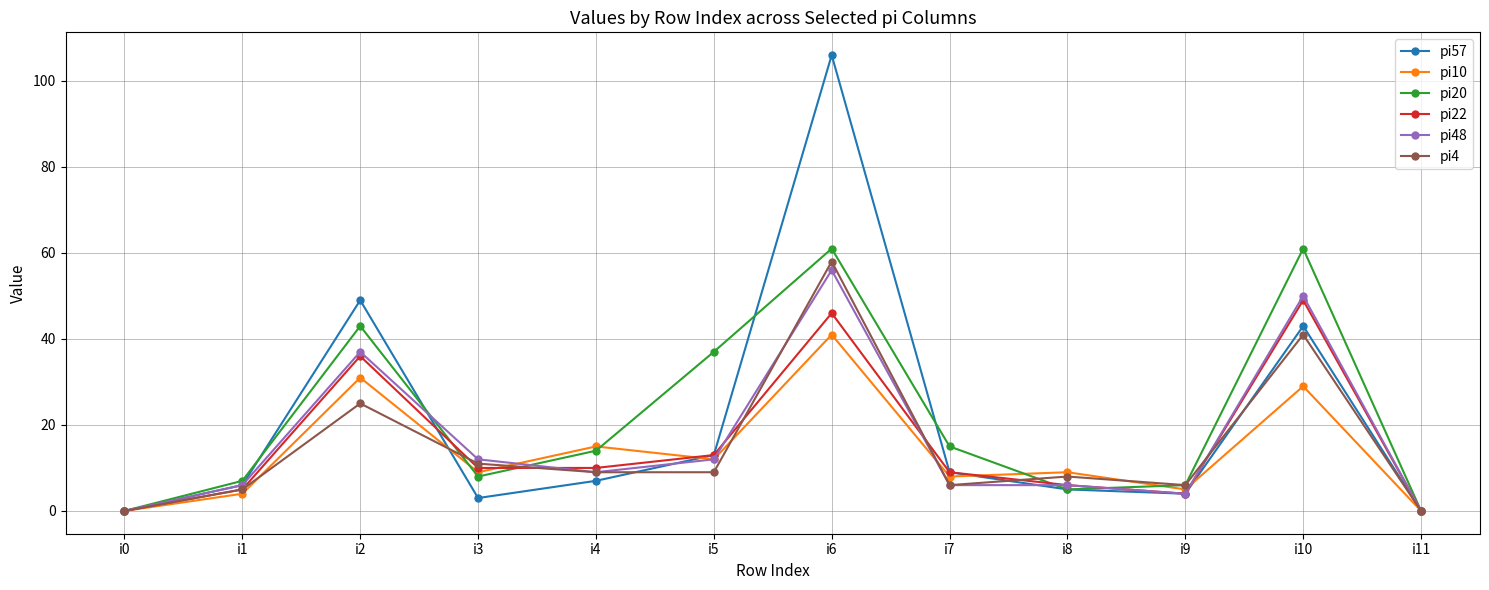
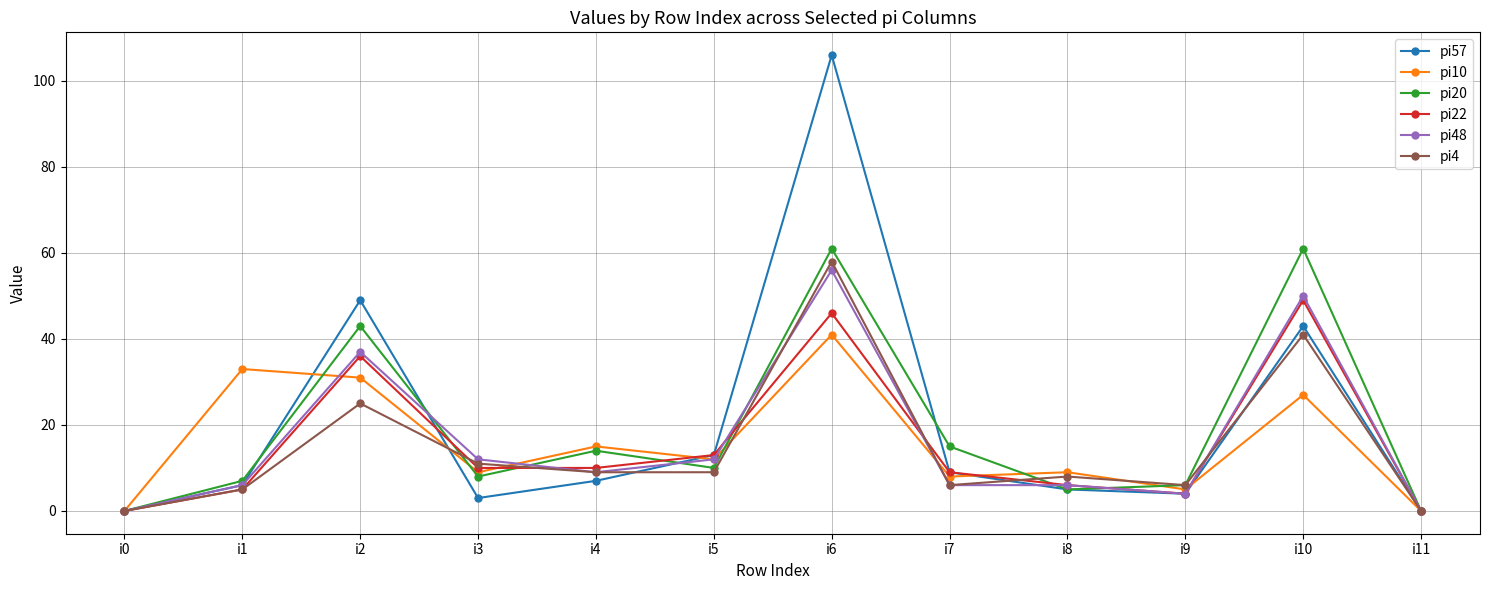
pi10, i1: 4 -> 33
pi20, i5: 37 -> 10
pi10, i10: 29 -> 27
